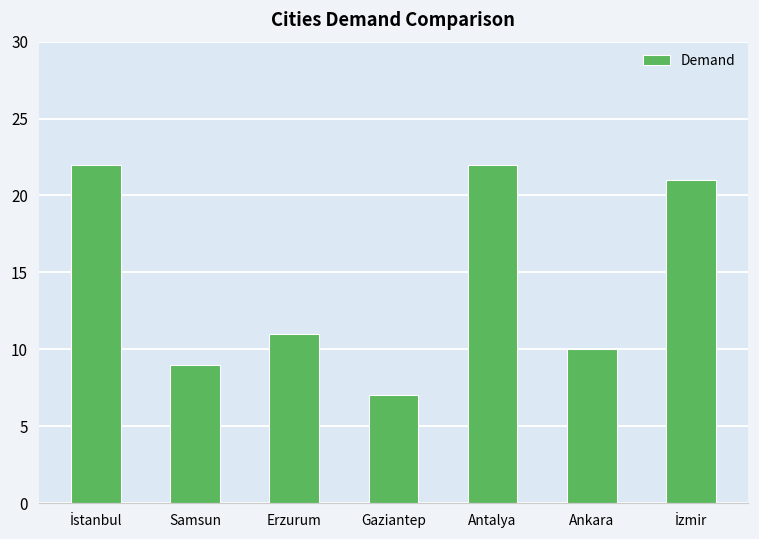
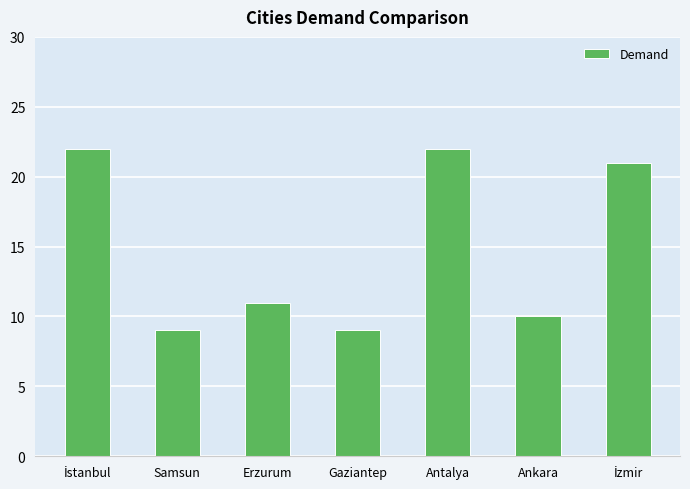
Gaziantep: 7 -> 9
